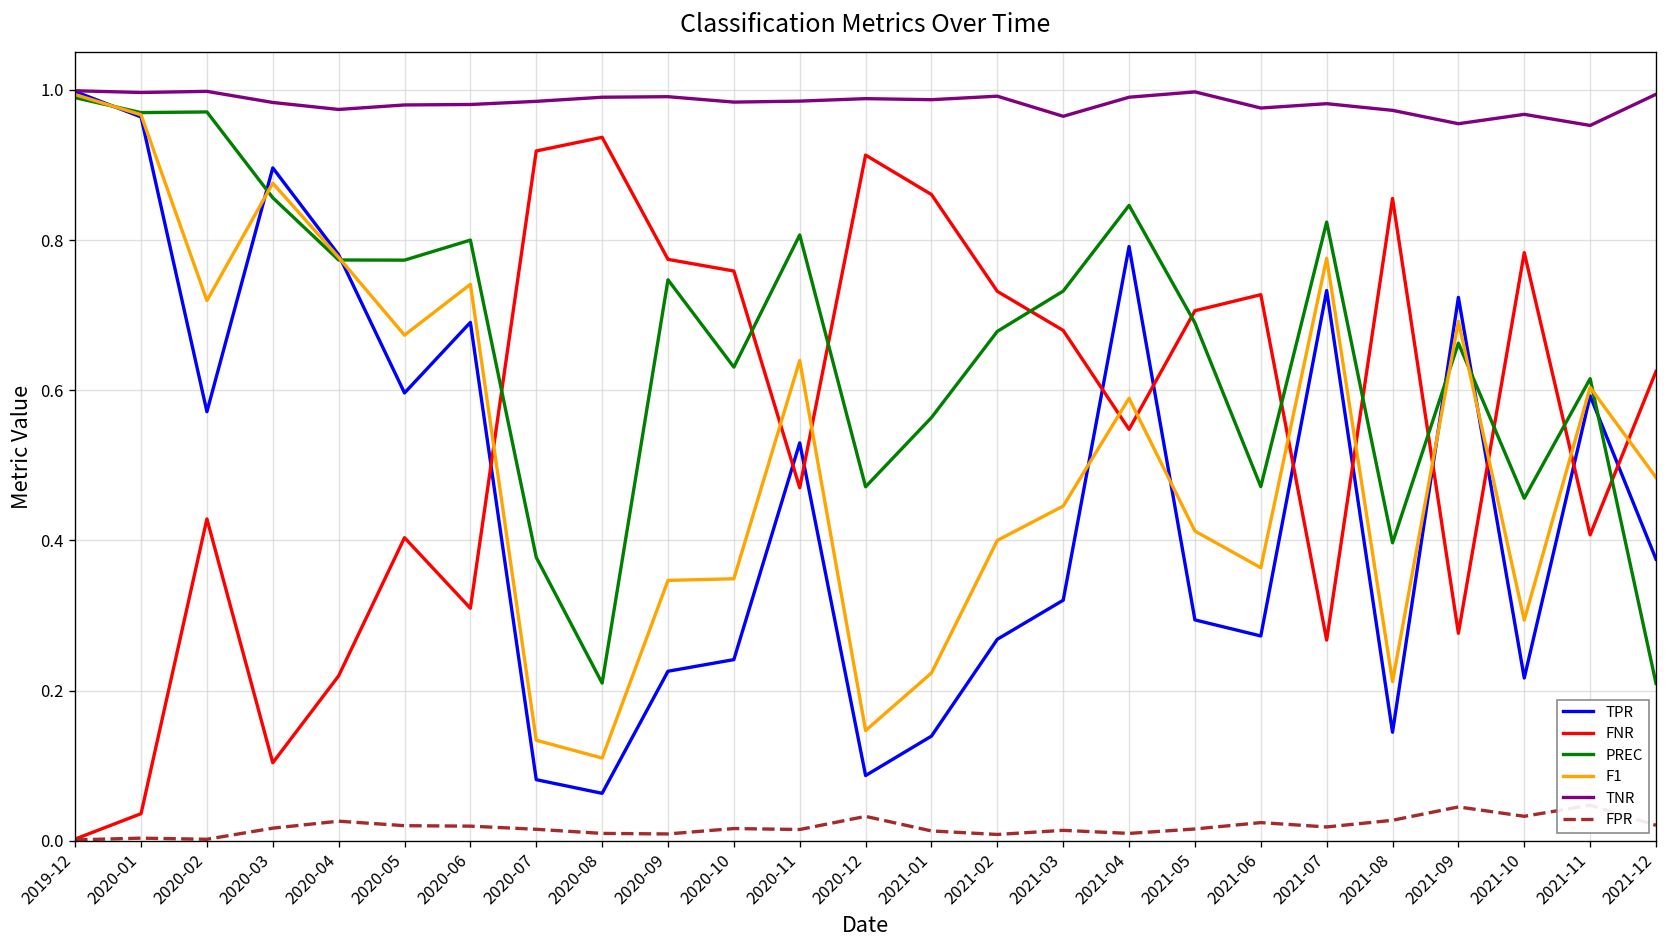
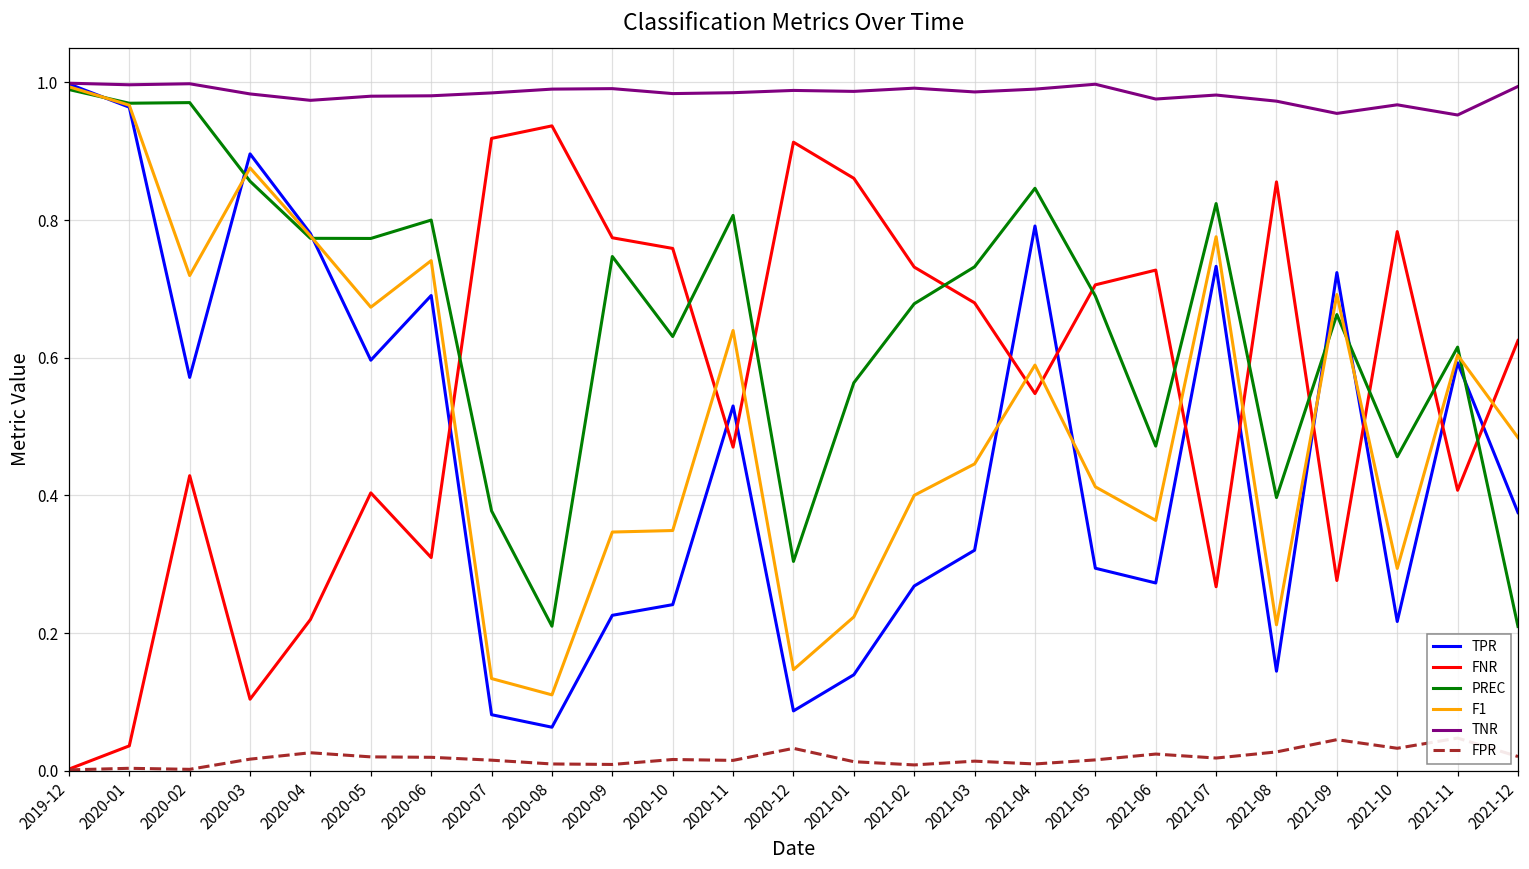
PREC, 2020-12: 0.47 -> 0.30
TNR, 2021-03: 0.96 -> 0.99
